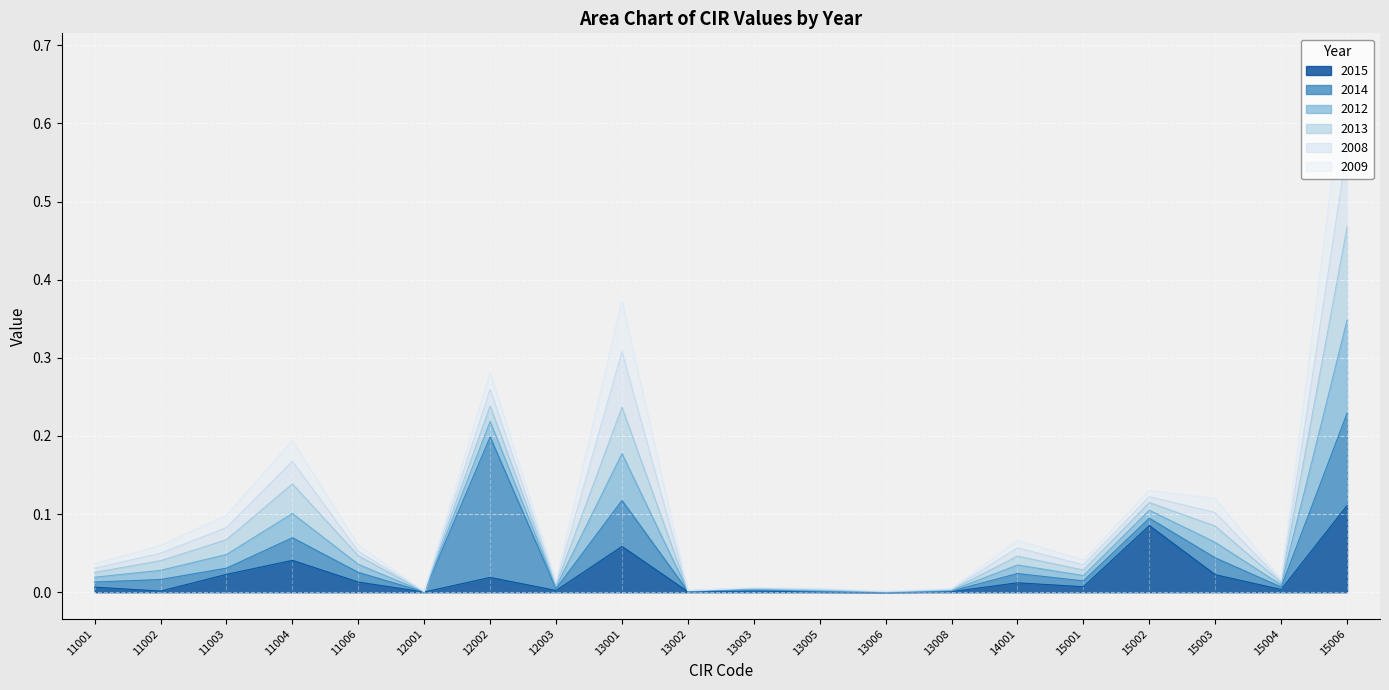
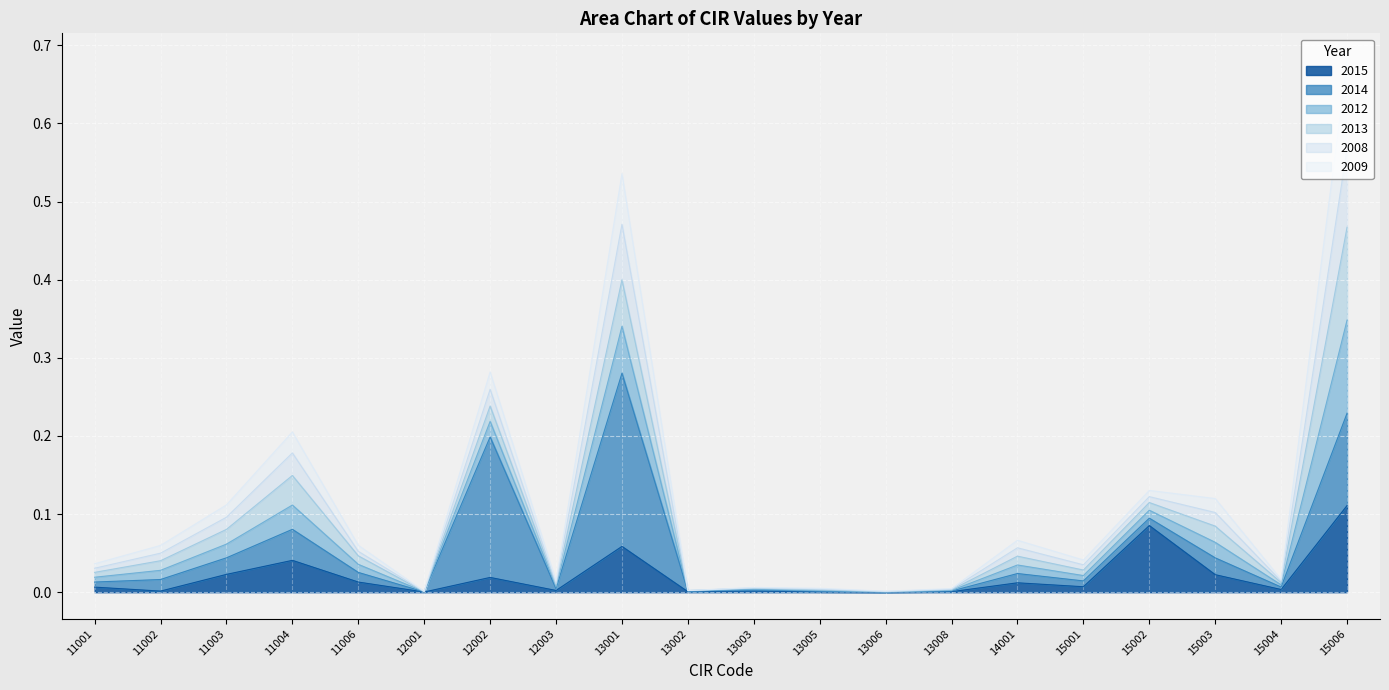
2014, 11003: 0.01 -> 0.02
2014, 11004: 0.03 -> 0.04
2014, 13001: 0.06 -> 0.22
